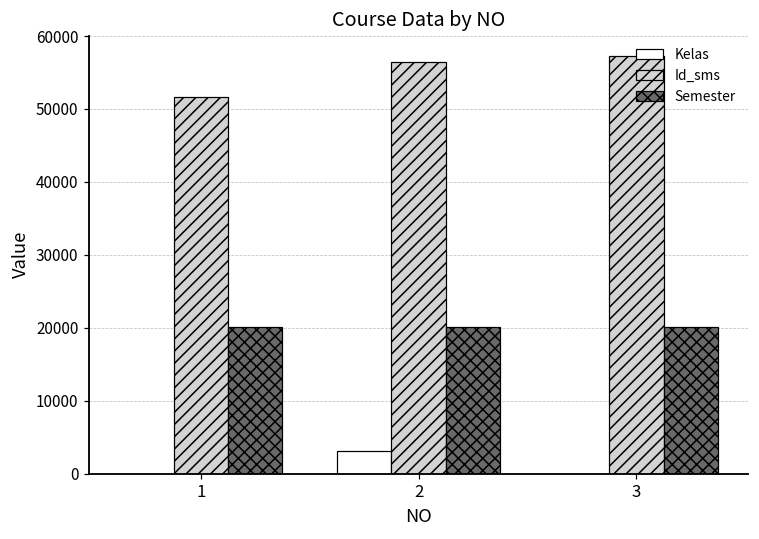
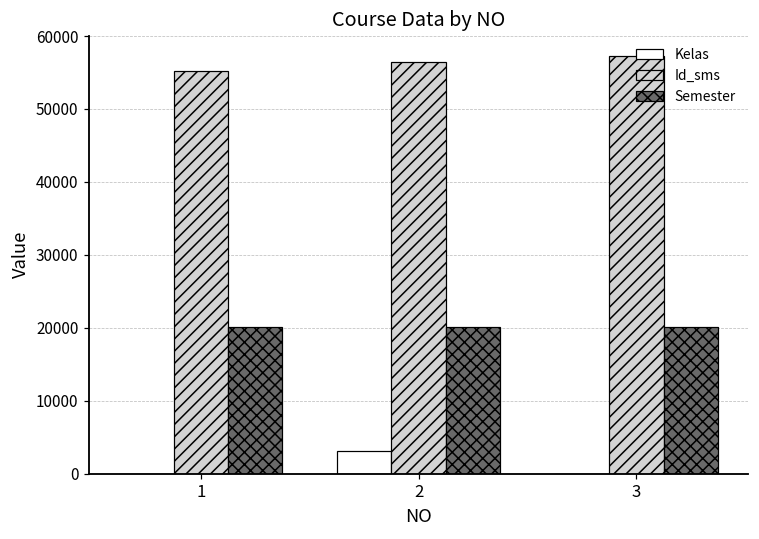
Id_sms, 1: 52000 -> 55000
